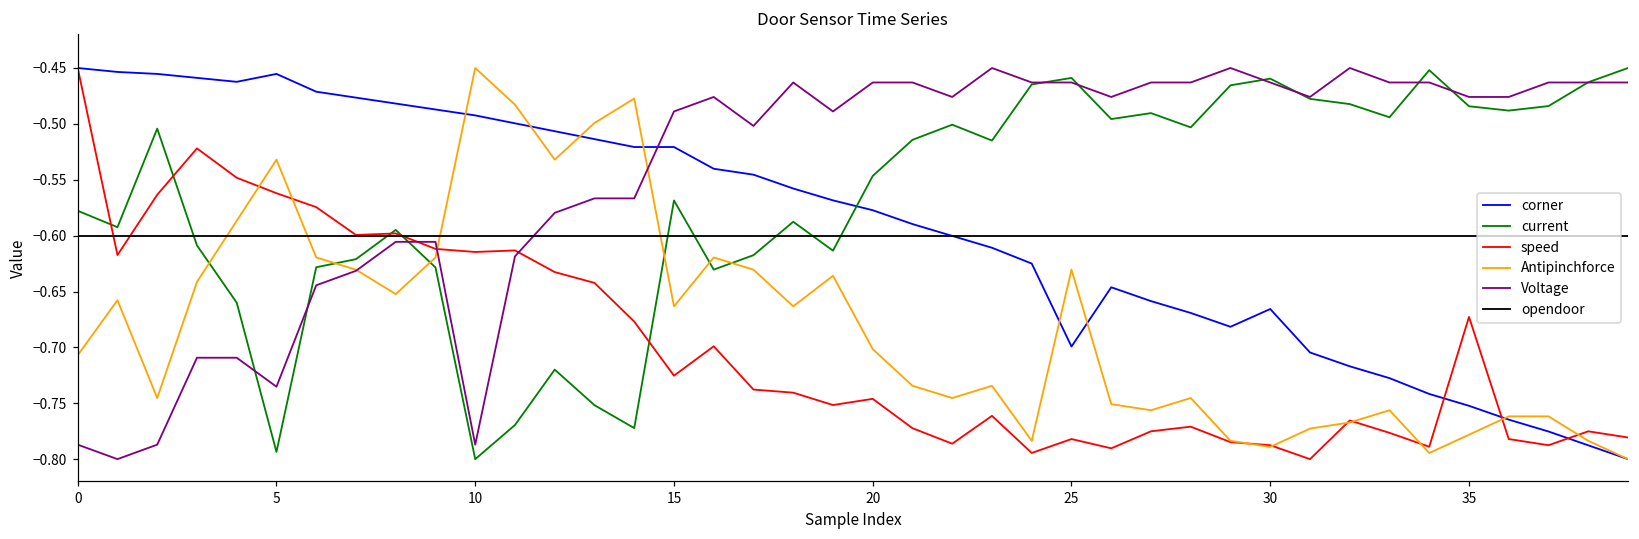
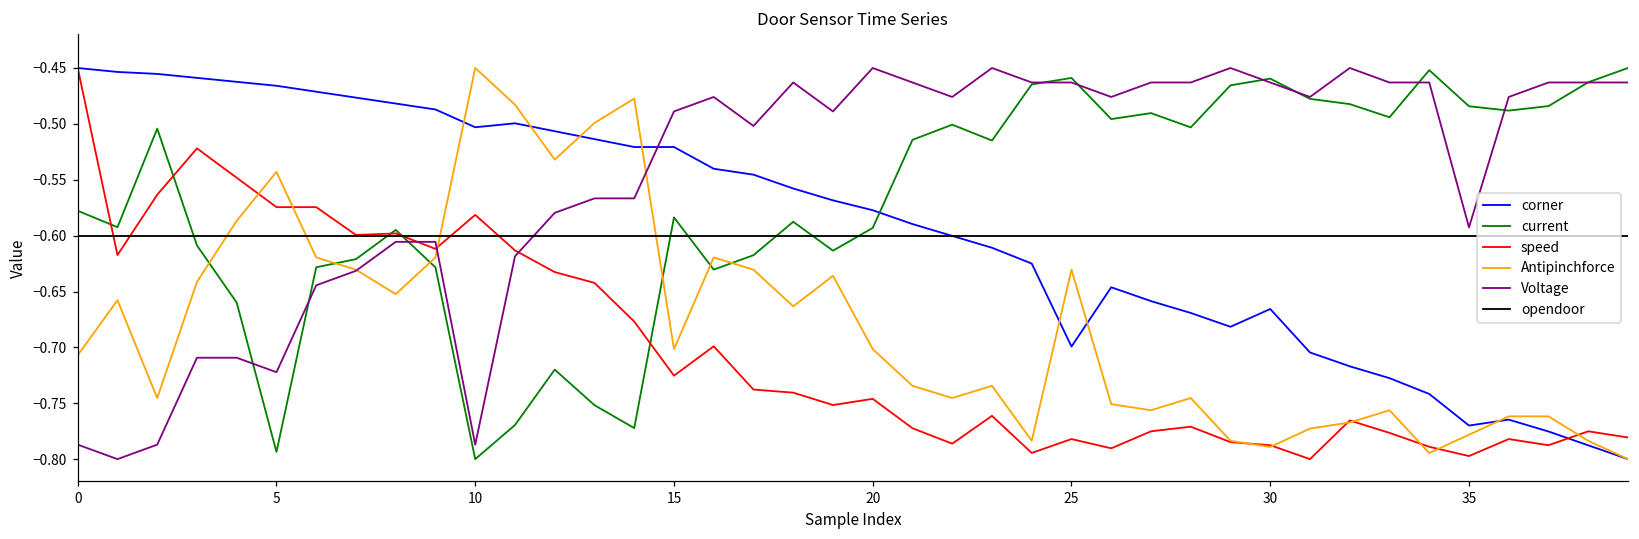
corner, 5: -0.455 -> -0.466
speed, 5: -0.562 -> -0.575
Antipinchforce, 5: -0.532 -> -0.543
Voltage, 5: -0.735 -> -0.722
corner, 10: -0.492 -> -0.503
speed, 10: -0.615 -> -0.581
current, 15: -0.569 -> -0.584
Antipinchforce, 15: -0.663 -> -0.702
current, 20: -0.547 -> -0.593
Voltage, 20: -0.463 -> -0.450
corner, 35: -0.752 -> -0.770
speed, 35: -0.673 -> -0.797
Voltage, 35: -0.476 -> -0.593
